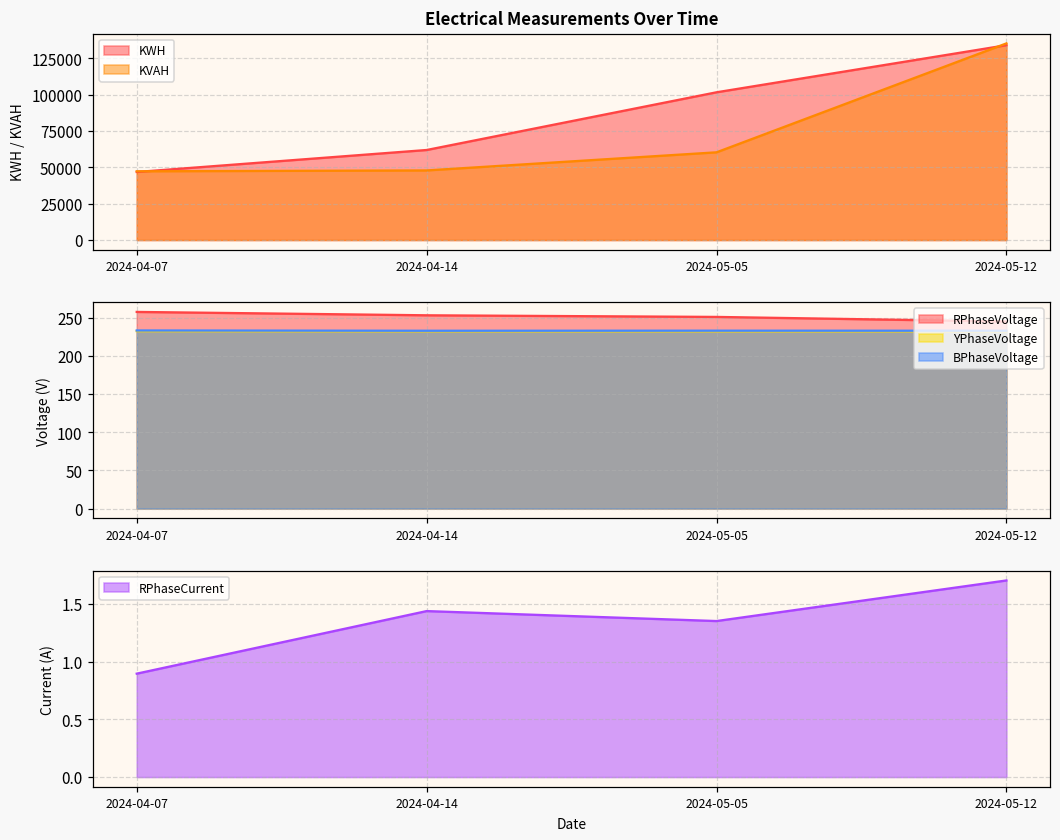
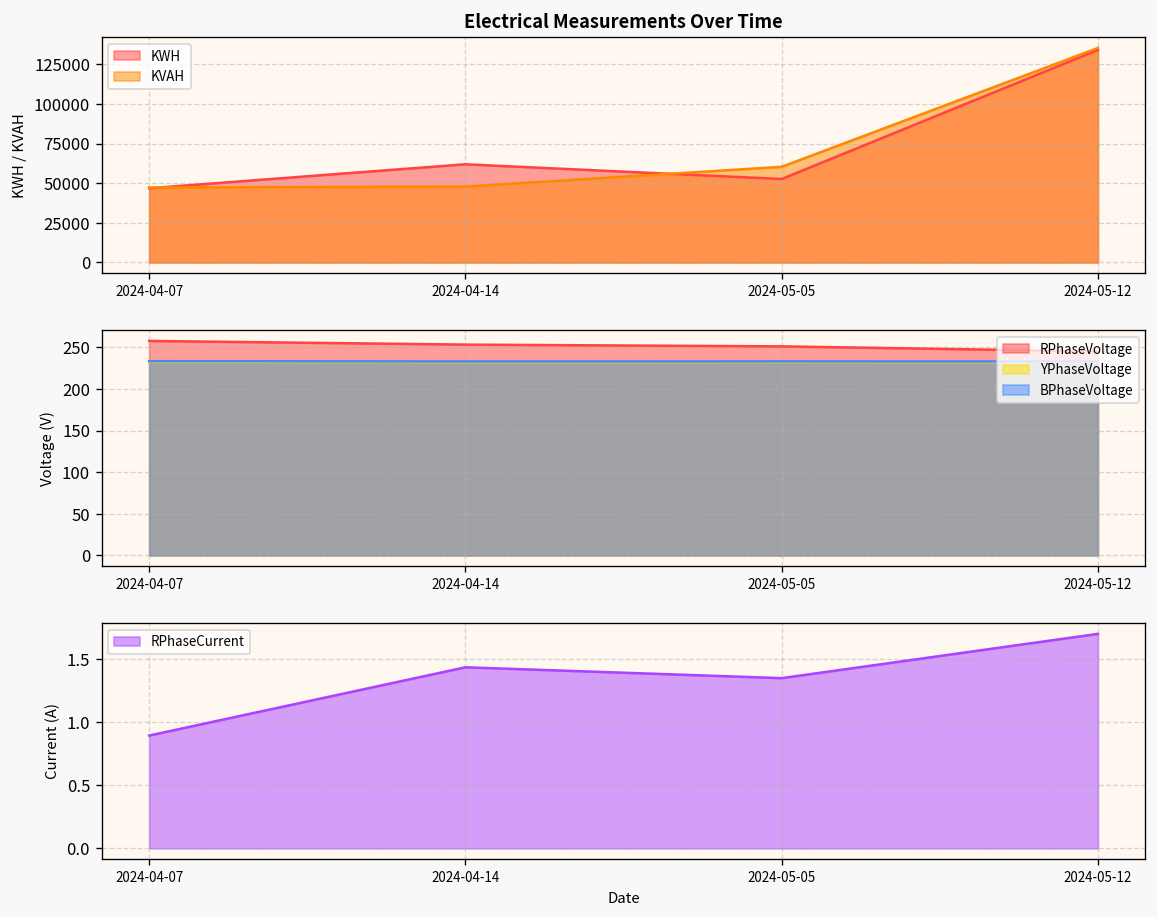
Electrical Measurements Over Time, KWH, 2024-05-05: 102000 -> 53000
